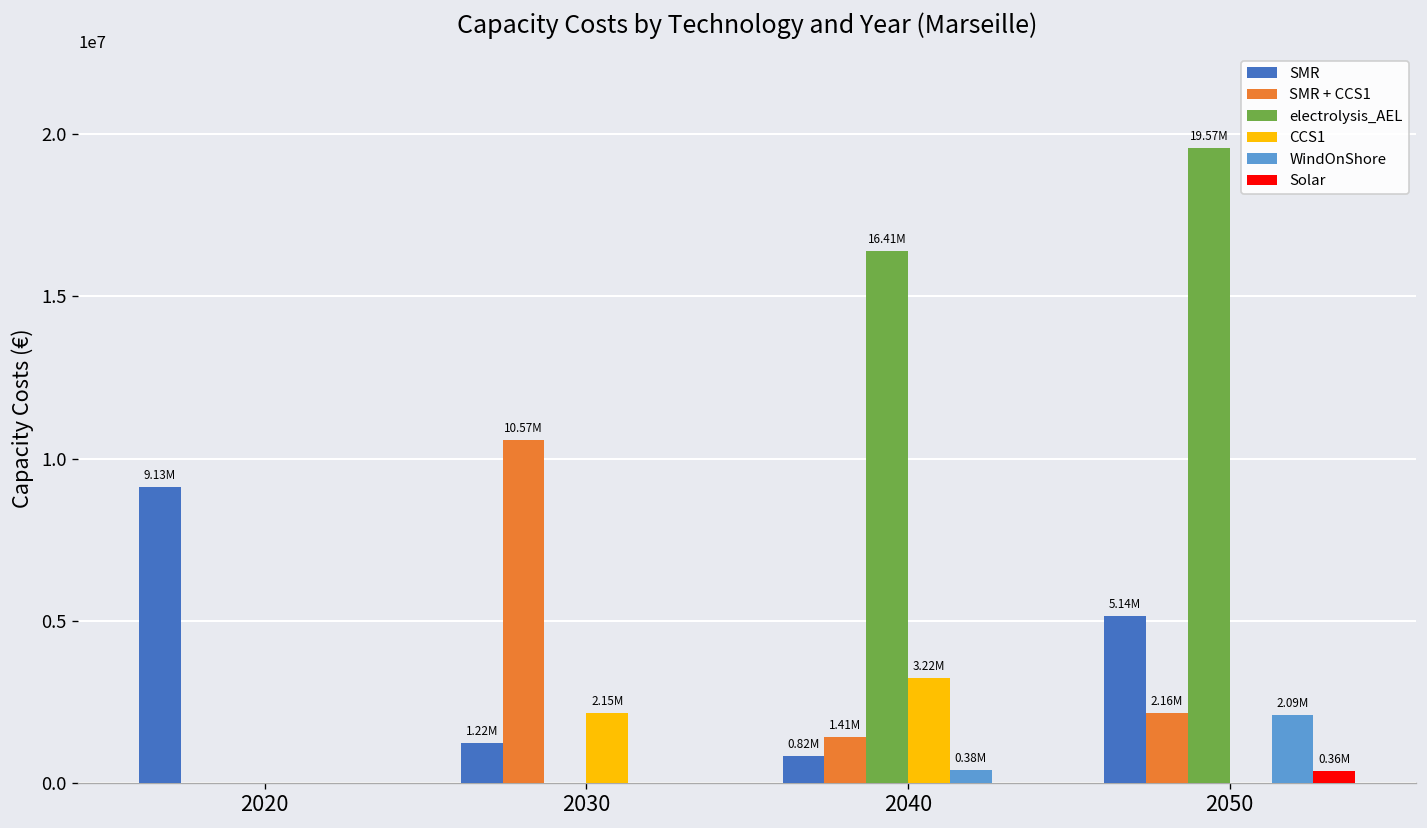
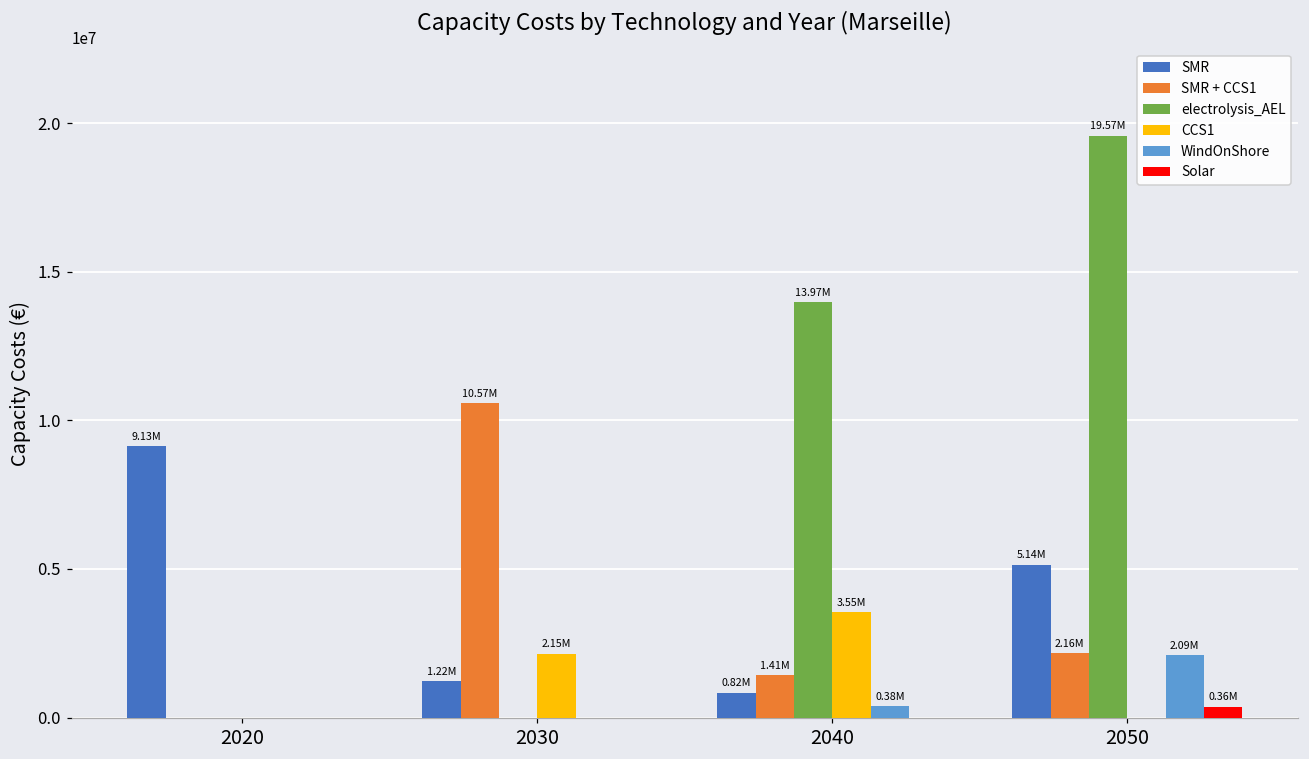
electrolysis_AEL, 2040: 16.41M -> 13.97M
CCS1, 2040: 3.22M -> 3.55M
